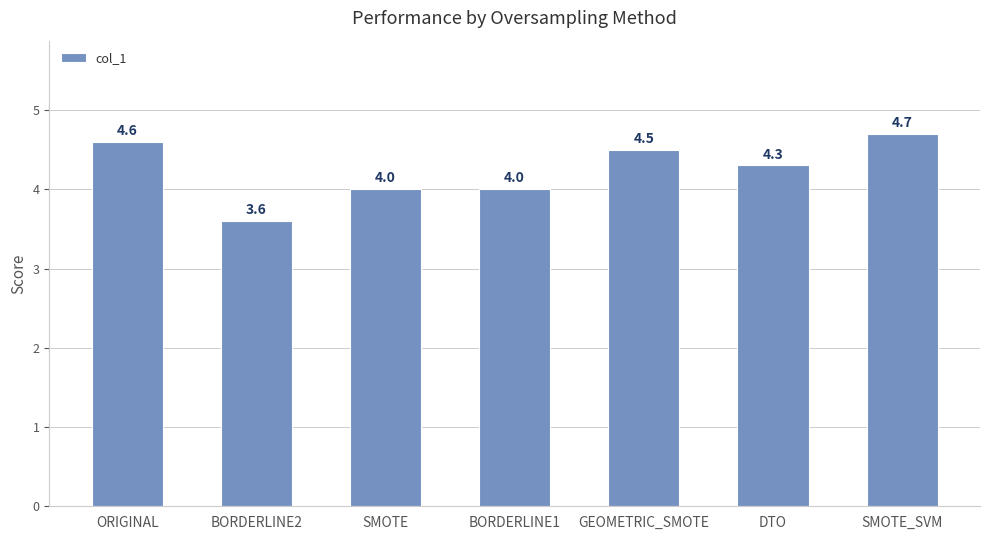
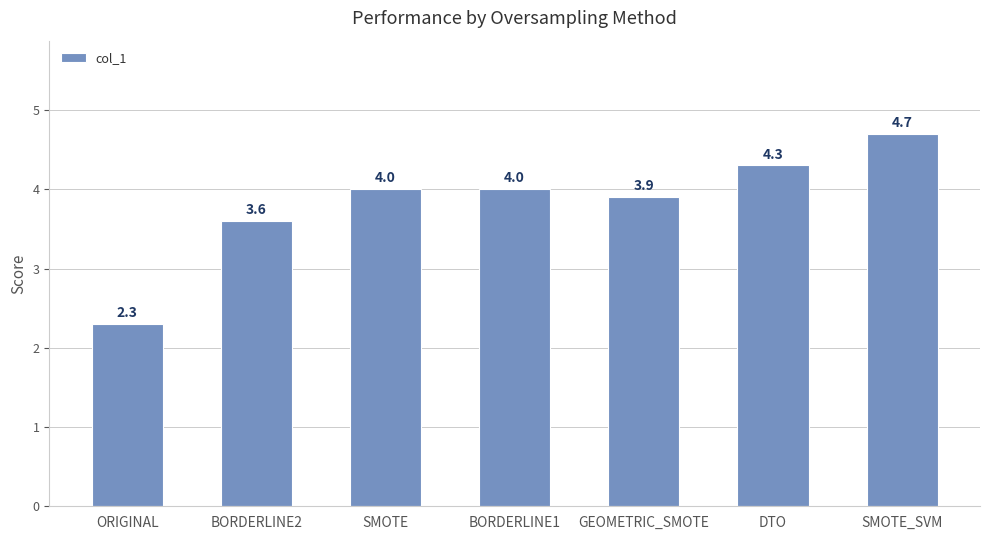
ORIGINAL: 4.6 -> 2.3
GEOMETRIC_SMOTE: 4.5 -> 3.9
